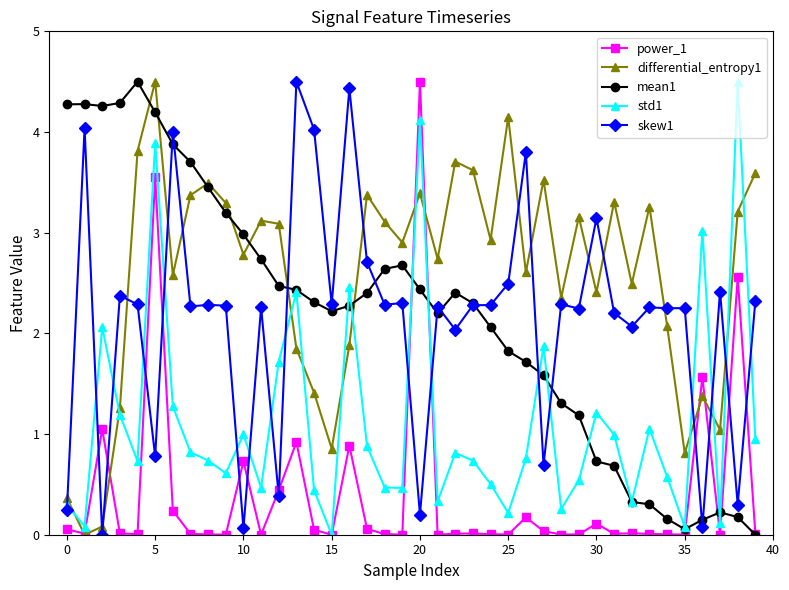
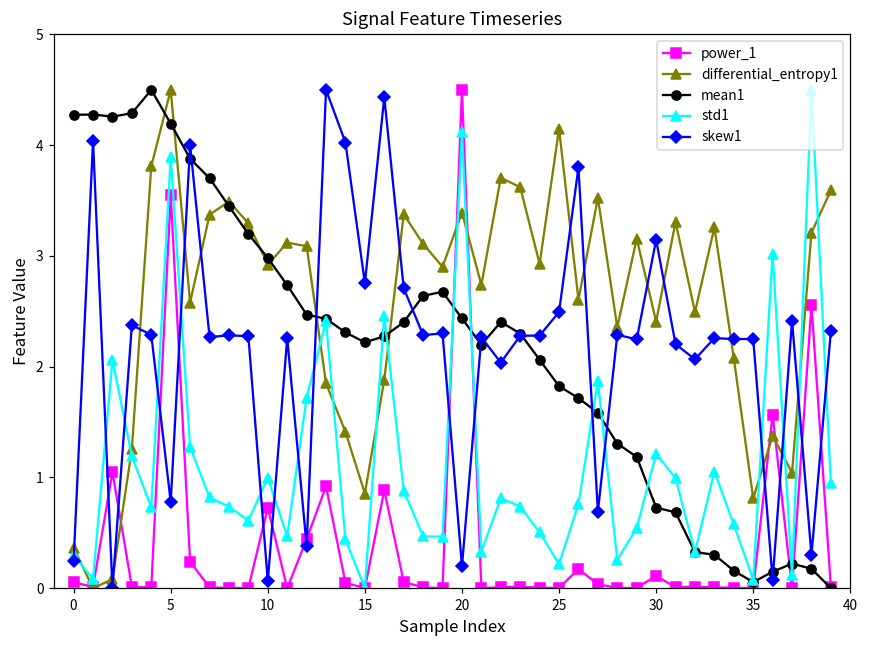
differential_entropy1, 10: 2.78 -> 2.92
skew1, 15: 2.29 -> 2.75
